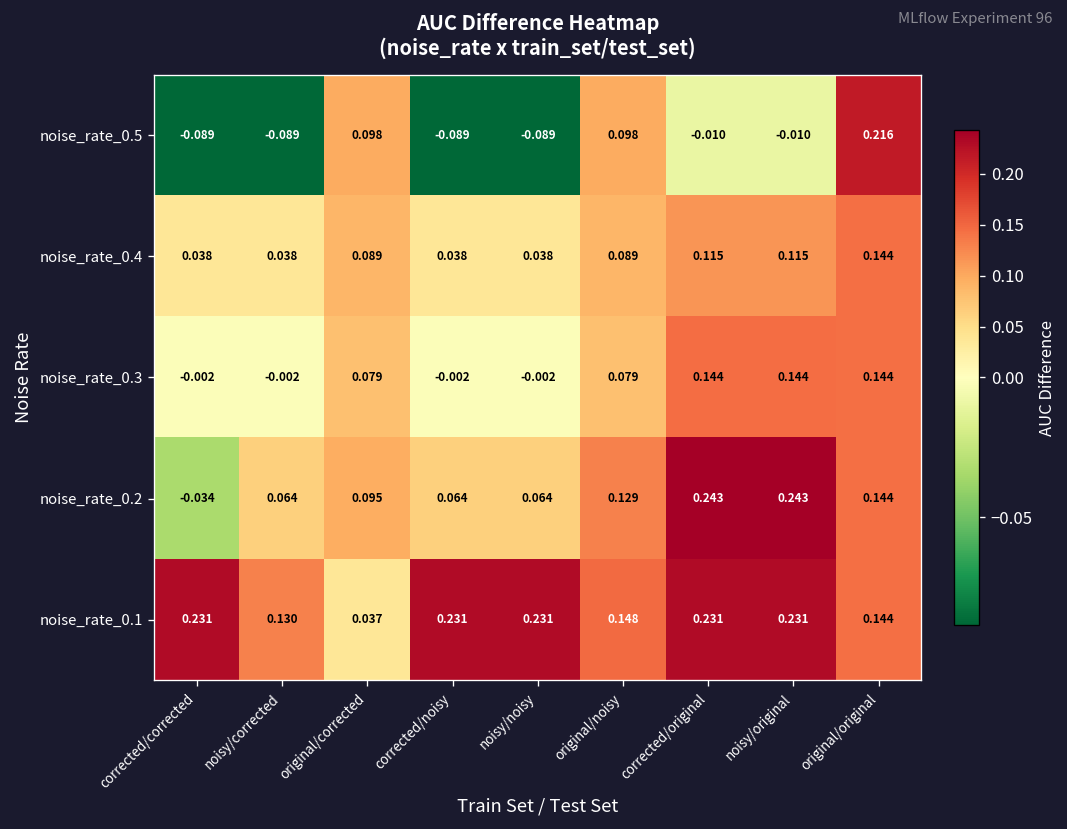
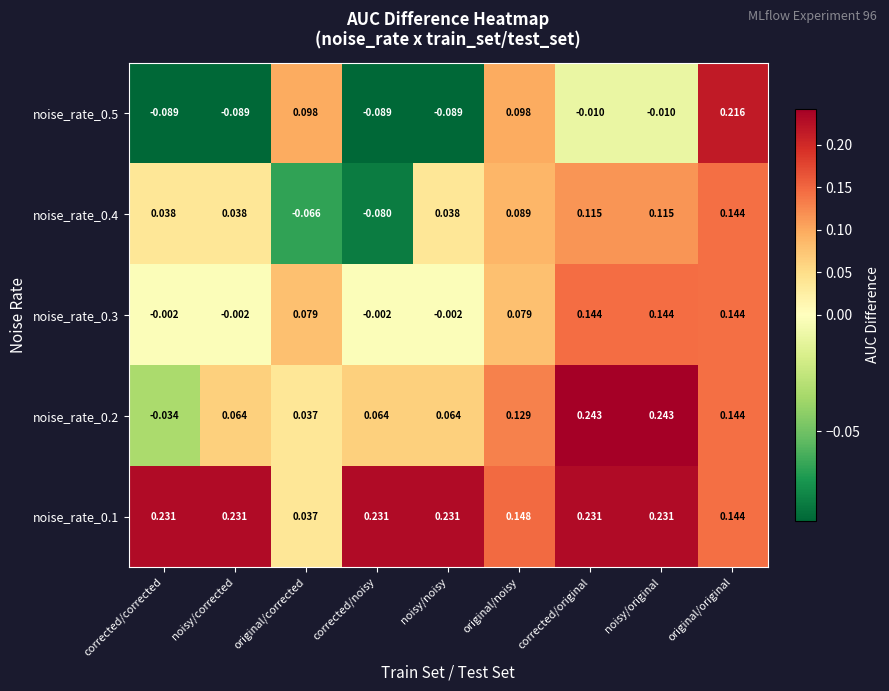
noise_rate_0.4, original/corrected: 0.089 -> -0.066
noise_rate_0.4, corrected/noisy: 0.038 -> -0.080
noise_rate_0.2, original/corrected: 0.095 -> 0.037
noise_rate_0.1, noisy/corrected: 0.130 -> 0.231
